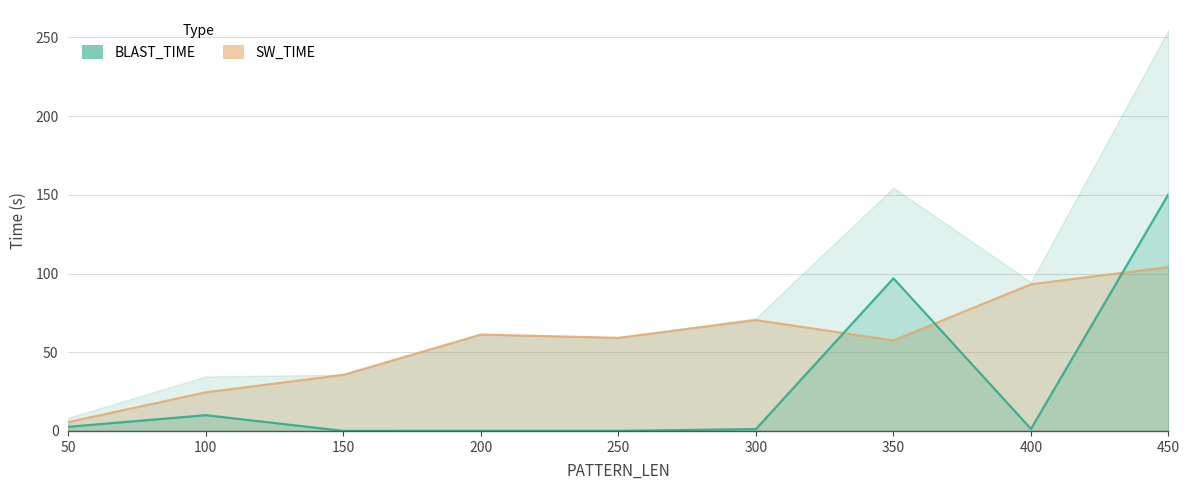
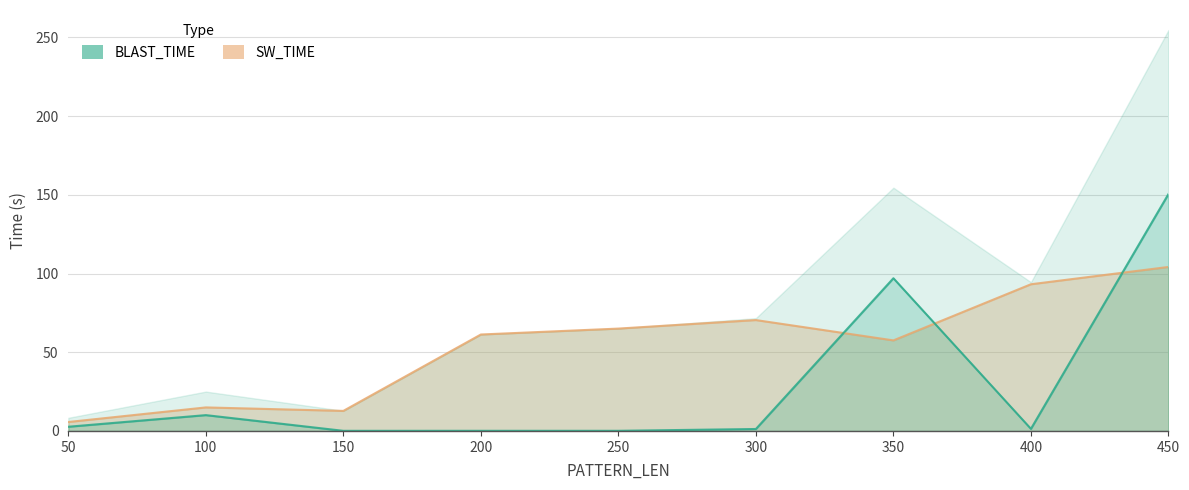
SW_TIME, 100: 25 -> 15
SW_TIME, 150: 36 -> 13
SW_TIME, 250: 59 -> 65
